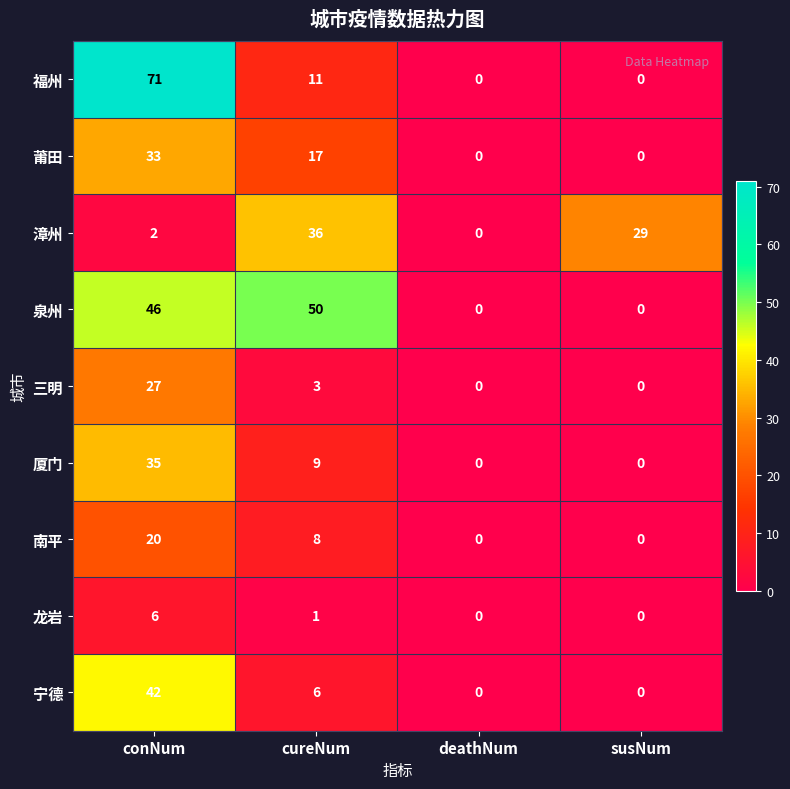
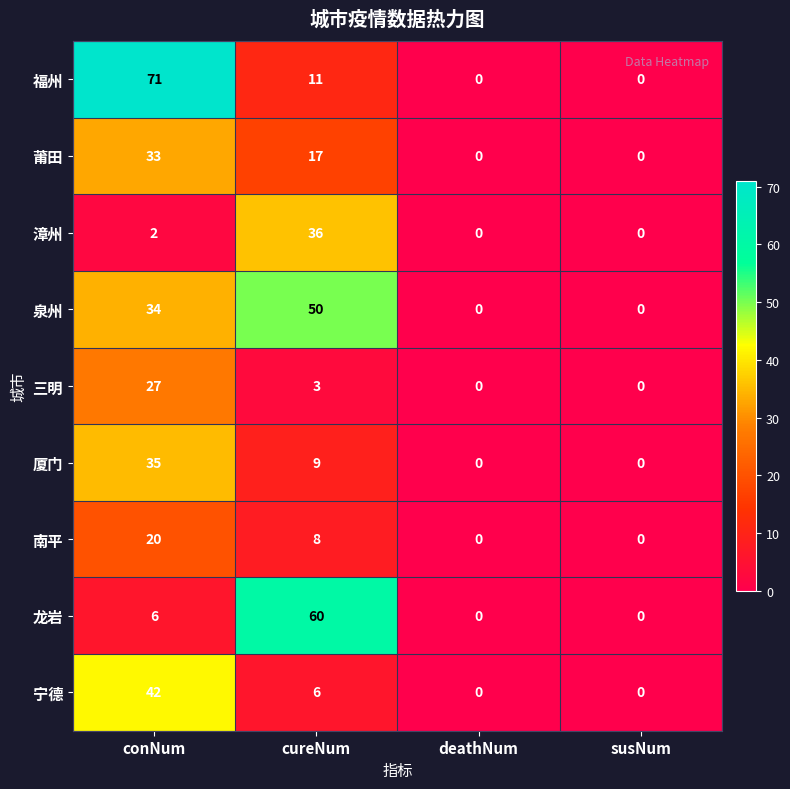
漳州, susNum: 29 -> 0
泉州, conNum: 46 -> 34
龙岩, cureNum: 1 -> 60
